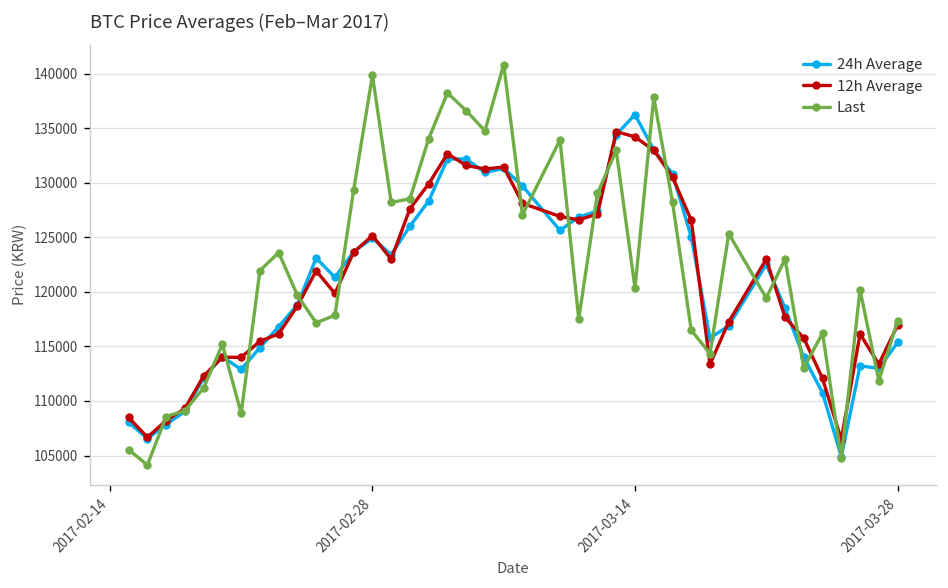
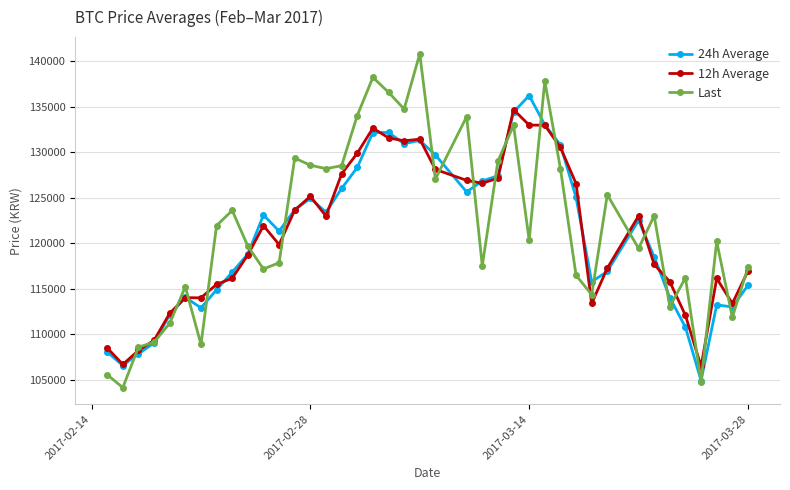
Last, 2017-02-28: 140000 -> 129000
12h Average, 2017-03-14: 134000 -> 133000
